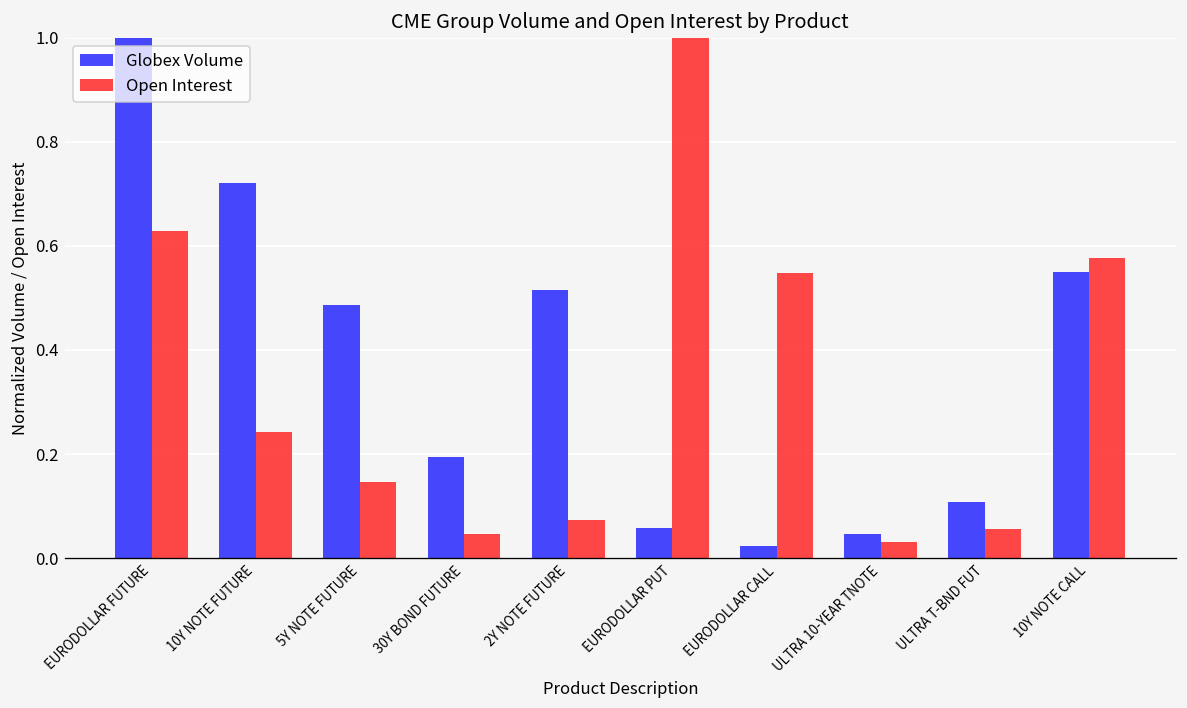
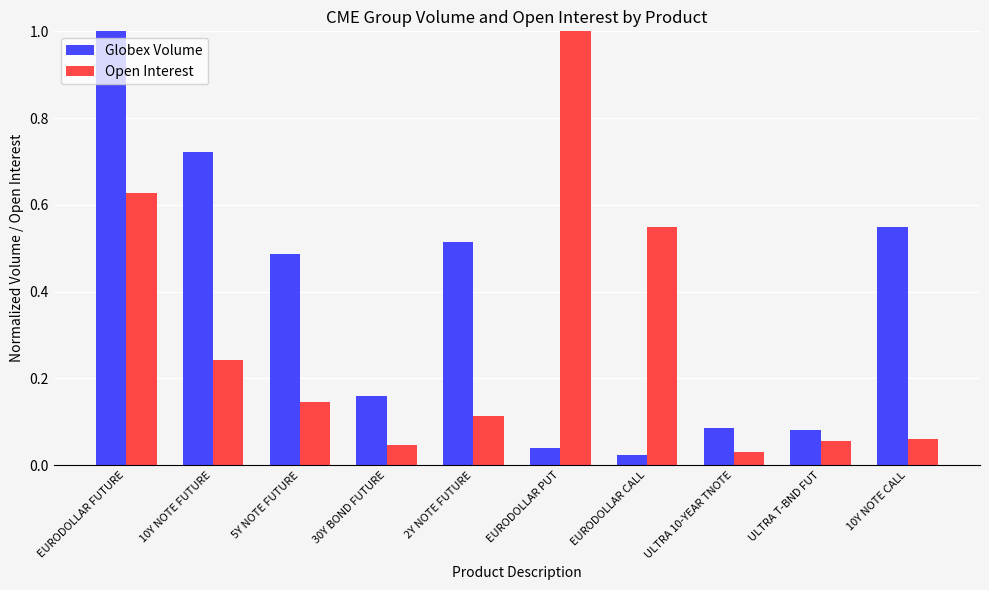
Globex Volume, 30Y BOND FUTURE: 0.19 -> 0.16
Open Interest, 2Y NOTE FUTURE: 0.07 -> 0.11
Globex Volume, EURODOLLAR PUT: 0.06 -> 0.04
Globex Volume, ULTRA 10-YEAR TNOTE: 0.05 -> 0.09
Globex Volume, ULTRA T-BND FUT: 0.11 -> 0.08
Open Interest, 10Y NOTE CALL: 0.58 -> 0.06
